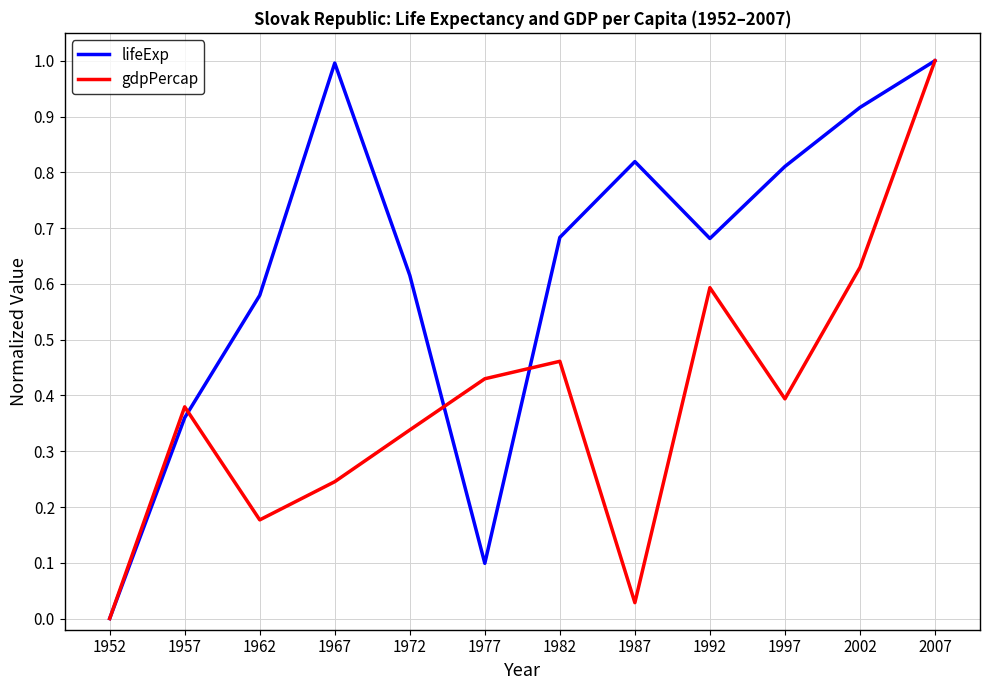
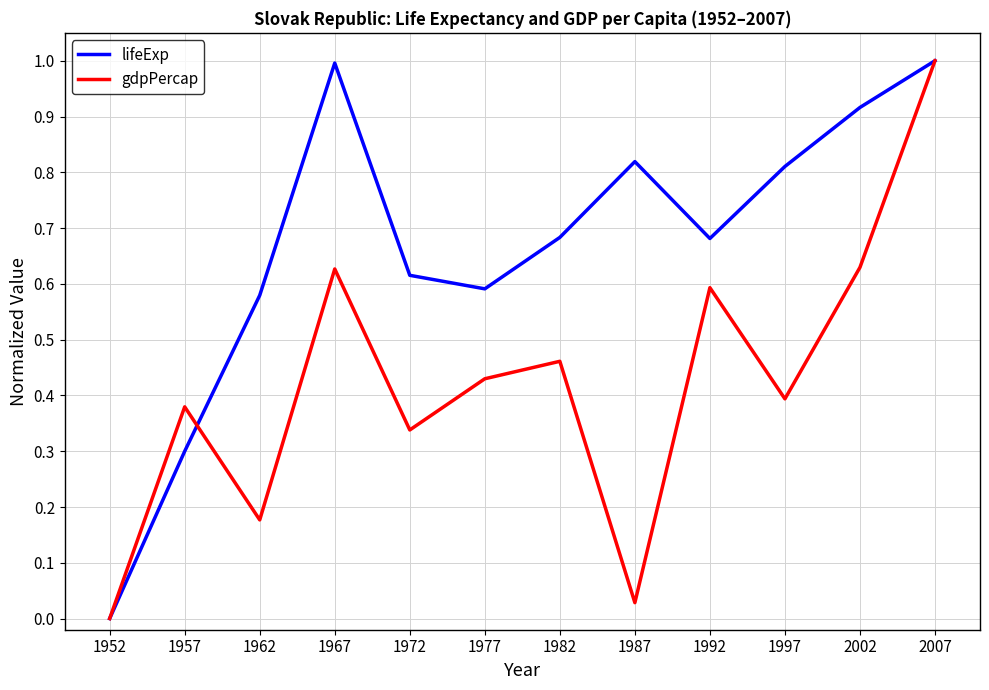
lifeExp, 1957: 0.36 -> 0.30
gdpPercap, 1967: 0.25 -> 0.63
lifeExp, 1977: 0.10 -> 0.59
